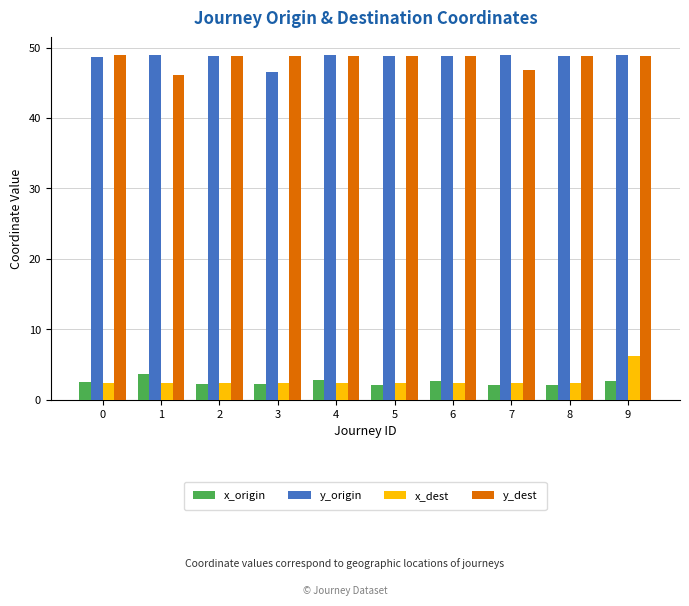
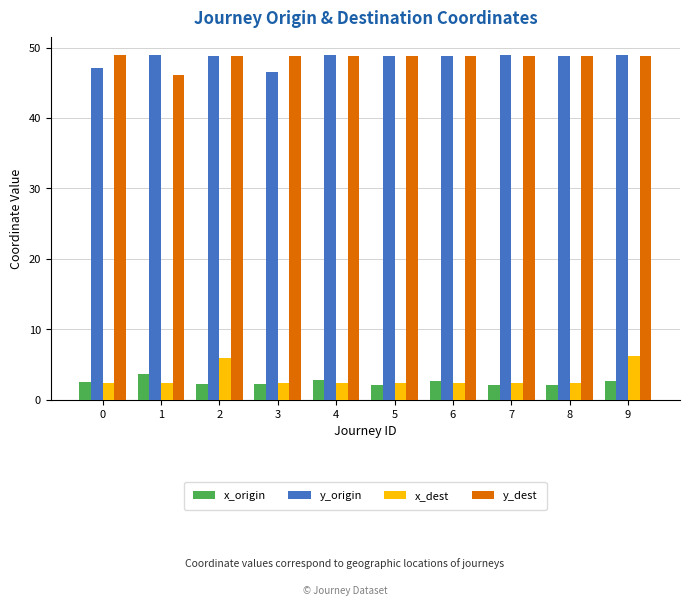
y_origin, 0: 49 -> 47
x_dest, 2: 2 -> 6
y_dest, 7: 47 -> 49
